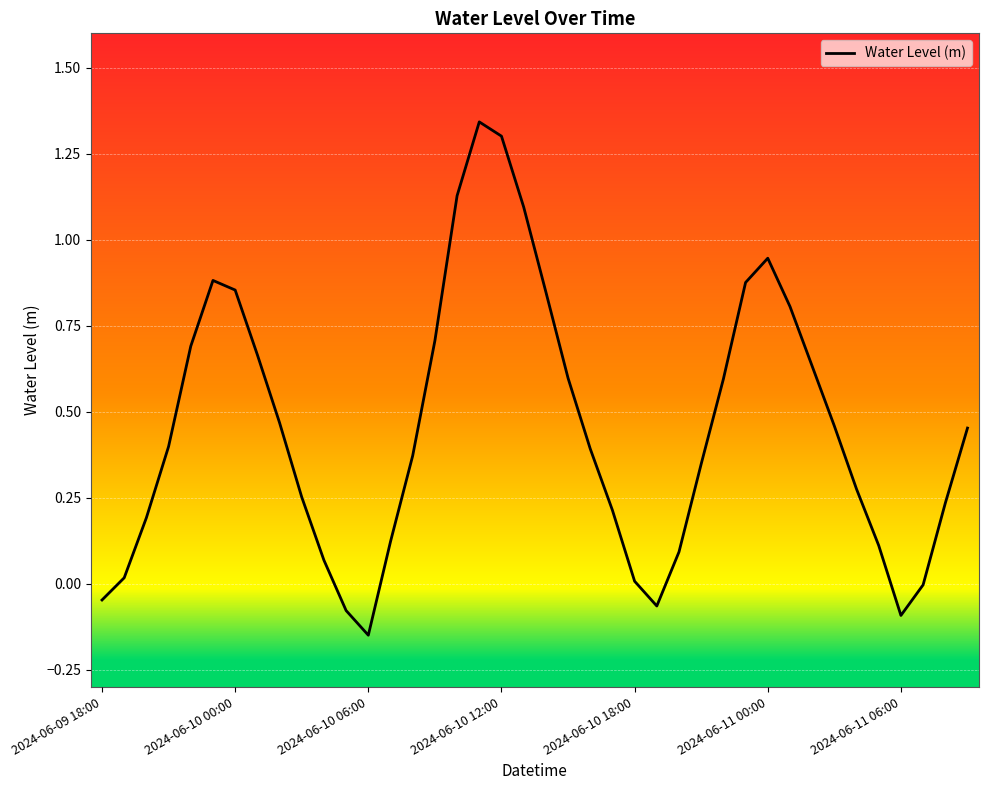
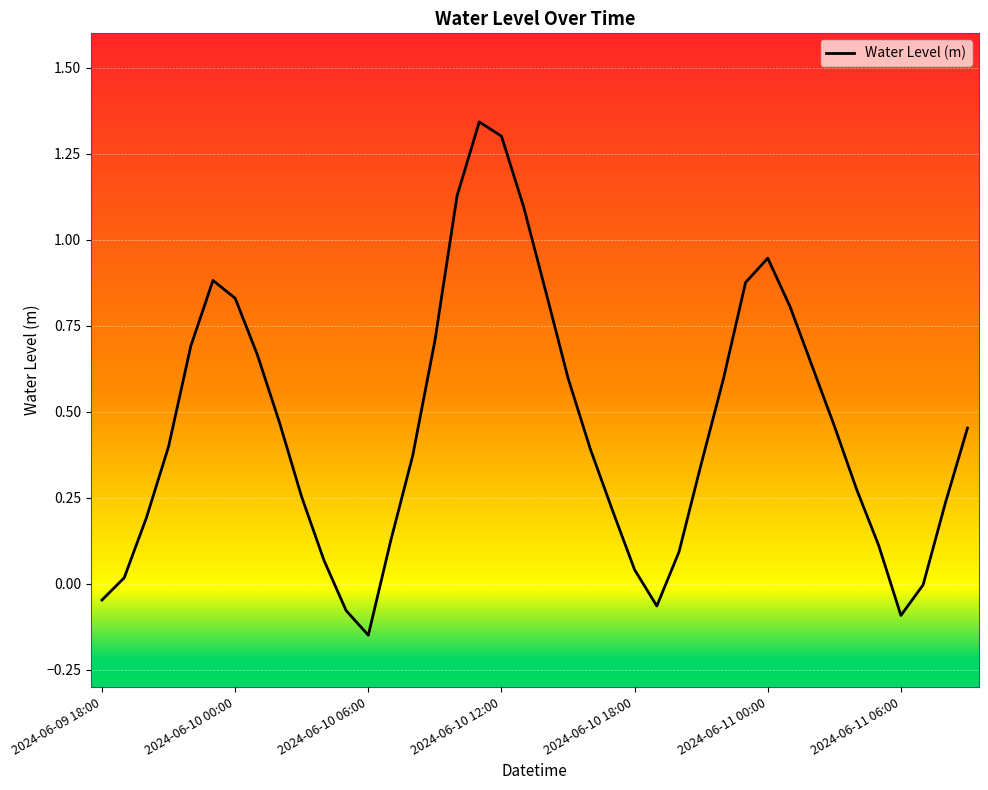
2024-06-10 00:00: 0.85 -> 0.83
2024-06-10 18:00: 0.01 -> 0.04
